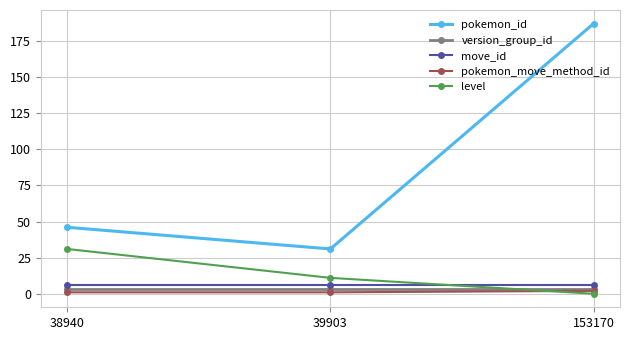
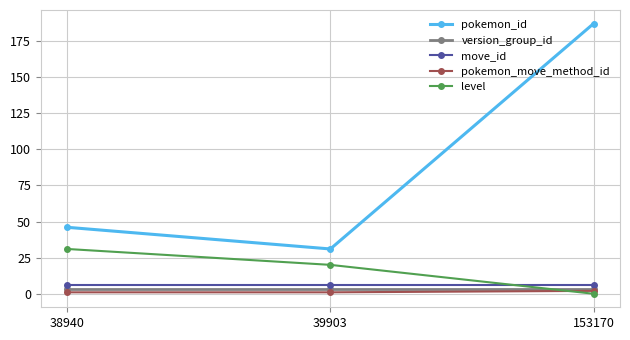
level, 39903: 11 -> 20
